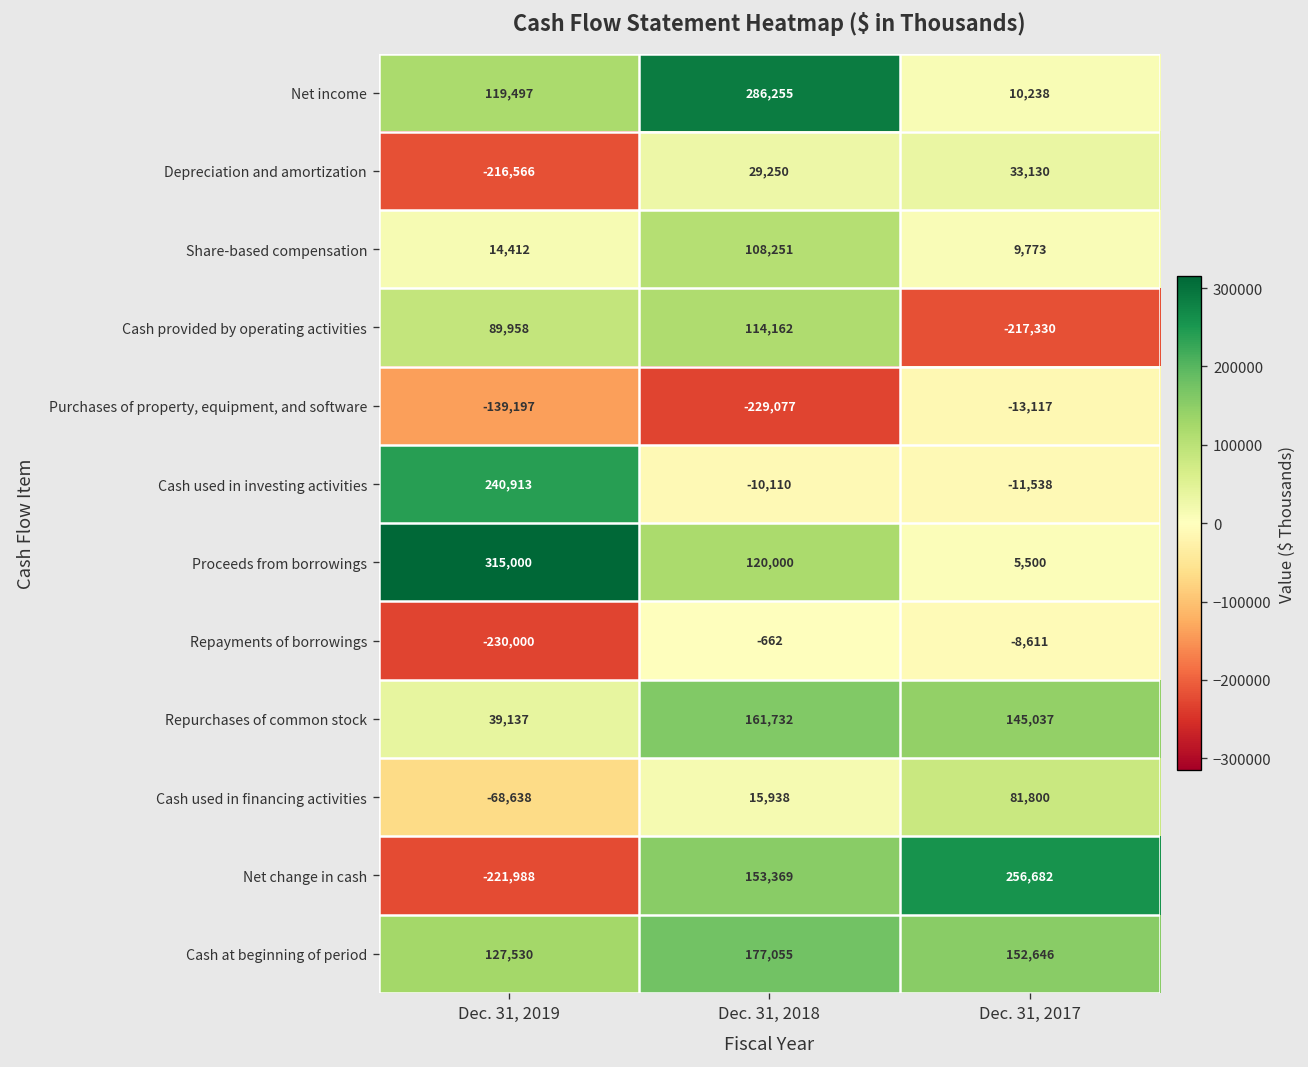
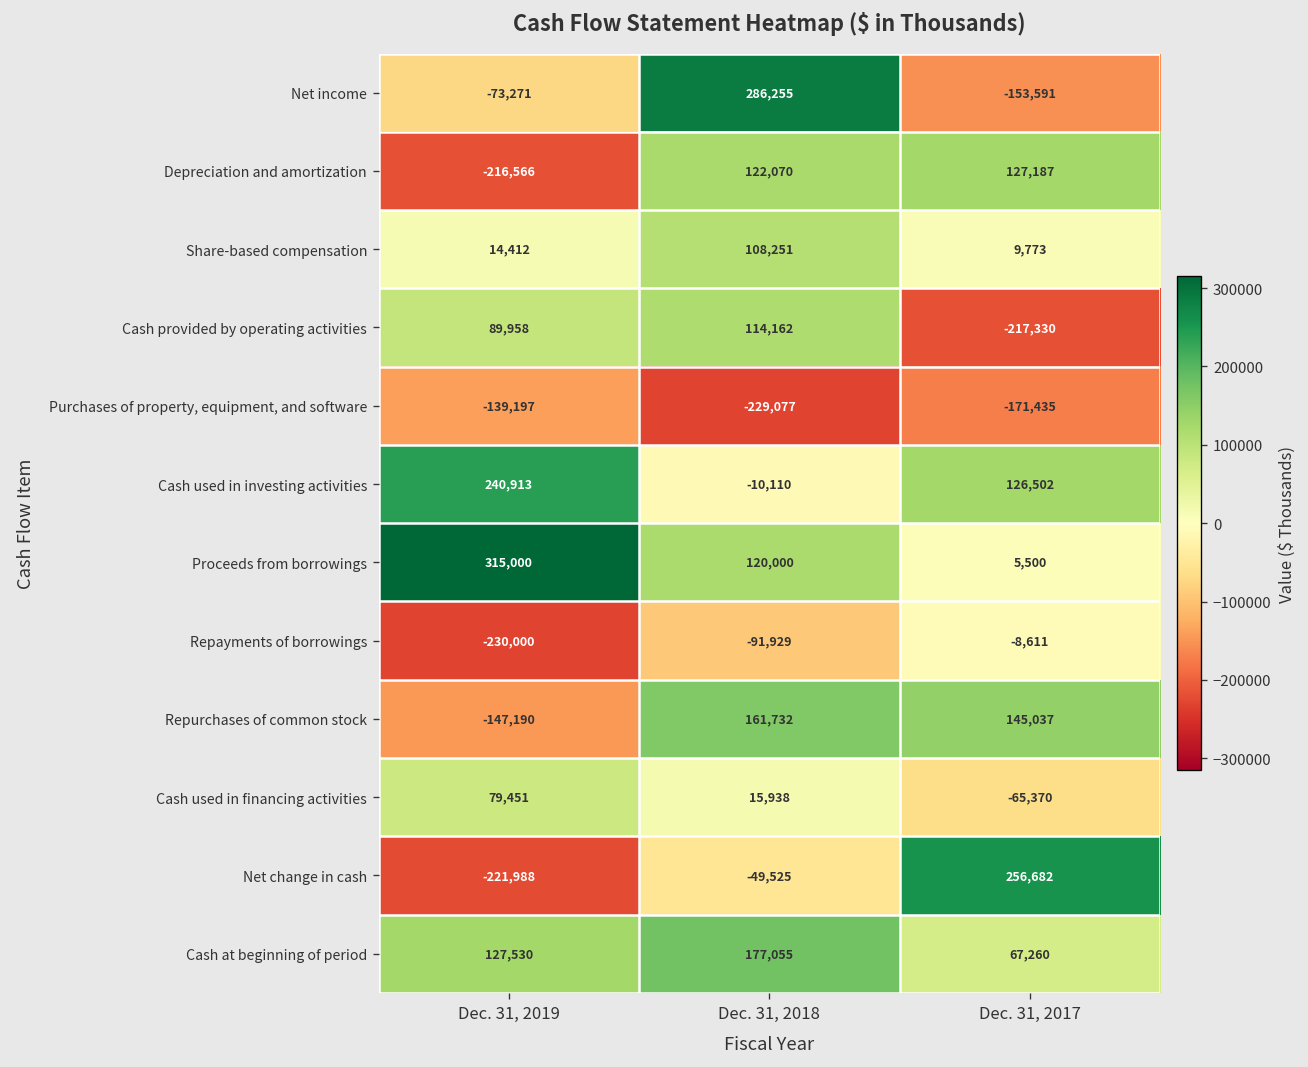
Net income, Dec. 31, 2019: 119,497 -> -73,271
Net income, Dec. 31, 2017: 10,238 -> -153,591
Depreciation and amortization, Dec. 31, 2018: 29,250 -> 122,070
Depreciation and amortization, Dec. 31, 2017: 33,130 -> 127,187
Purchases of property, equipment, and software, Dec. 31, 2017: -13,117 -> -171,435
Cash used in investing activities, Dec. 31, 2017: -11,538 -> 126,502
Repayments of borrowings, Dec. 31, 2018: -662 -> -91,929
Repurchases of common stock, Dec. 31, 2019: 39,137 -> -147,190
Cash used in financing activities, Dec. 31, 2019: -68,638 -> 79,451
Cash used in financing activities, Dec. 31, 2017: 81,800 -> -65,370
Net change in cash, Dec. 31, 2018: 153,369 -> -49,525
Cash at beginning of period, Dec. 31, 2017: 152,646 -> 67,260
